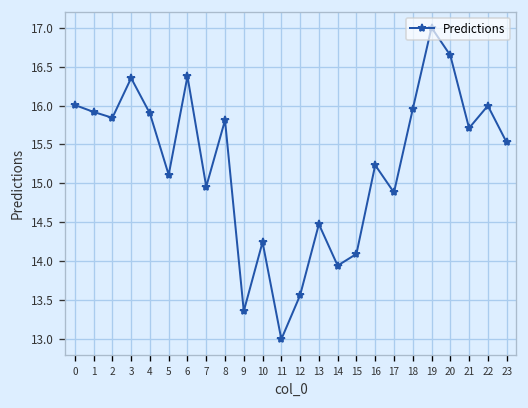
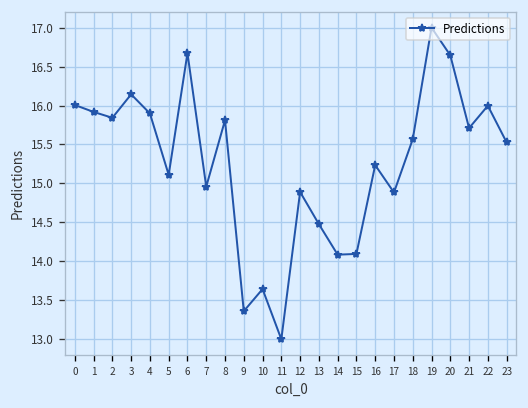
3: 16.4 -> 16.1
6: 16.4 -> 16.7
10: 14.2 -> 13.6
12: 13.6 -> 14.9
14: 13.9 -> 14.1
18: 16.0 -> 15.6
